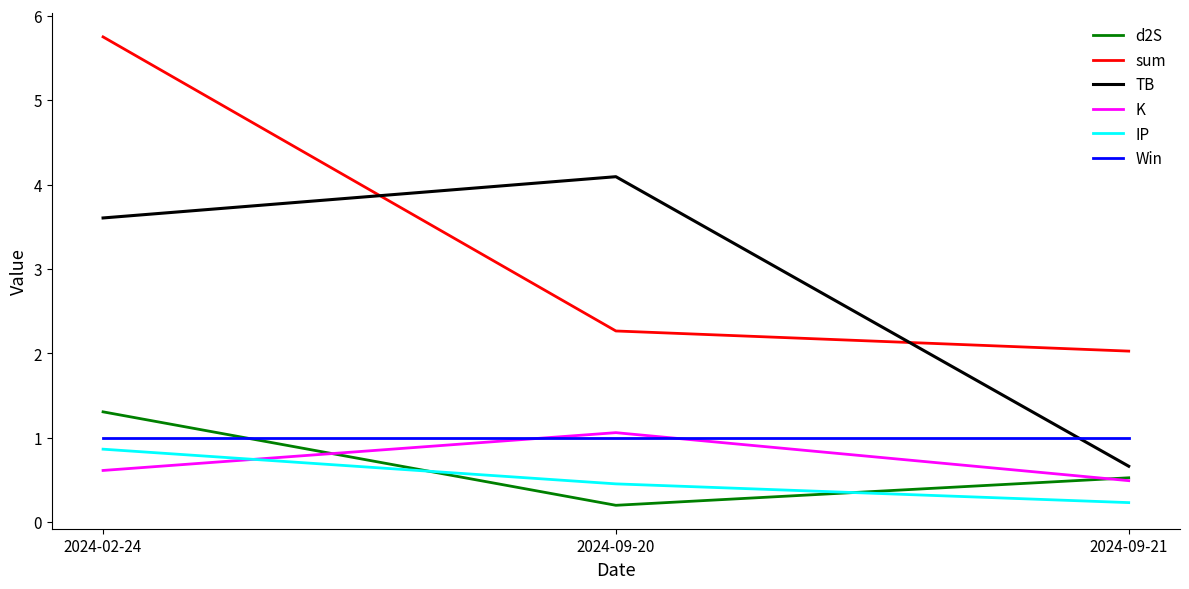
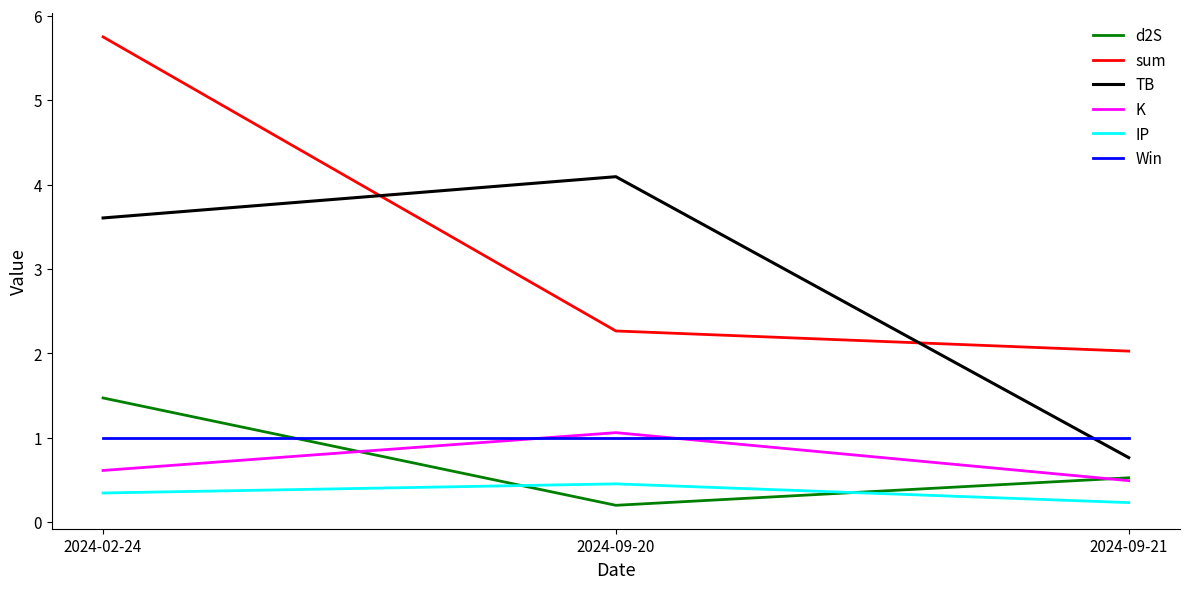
d2S, 2024-02-24: 1.3 -> 1.5
IP, 2024-02-24: 0.9 -> 0.3
TB, 2024-09-21: 0.7 -> 0.8
